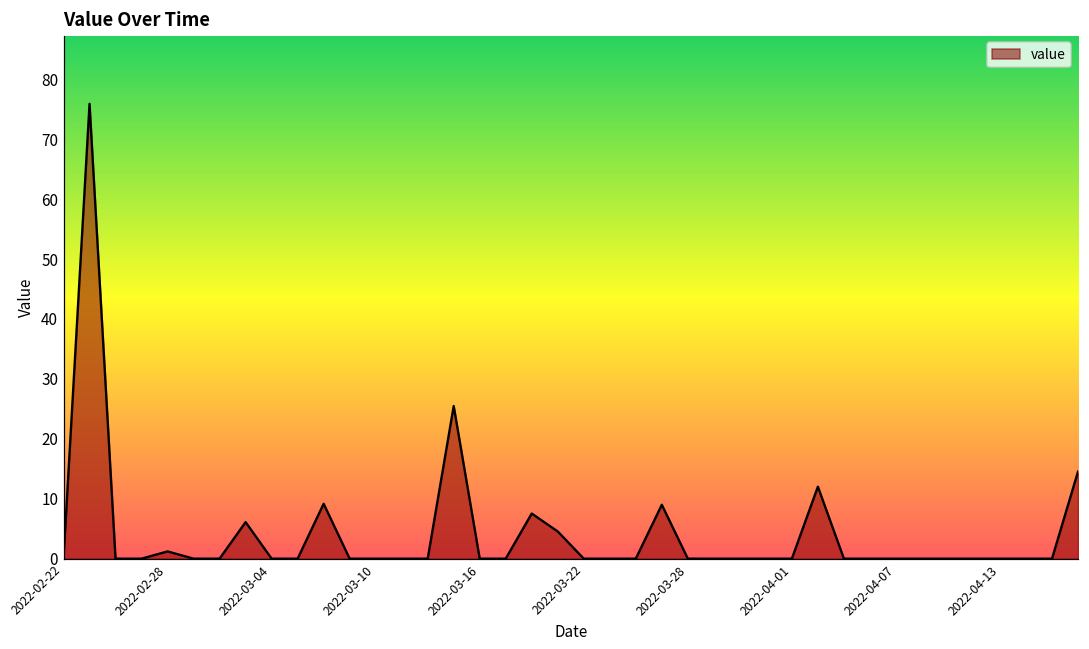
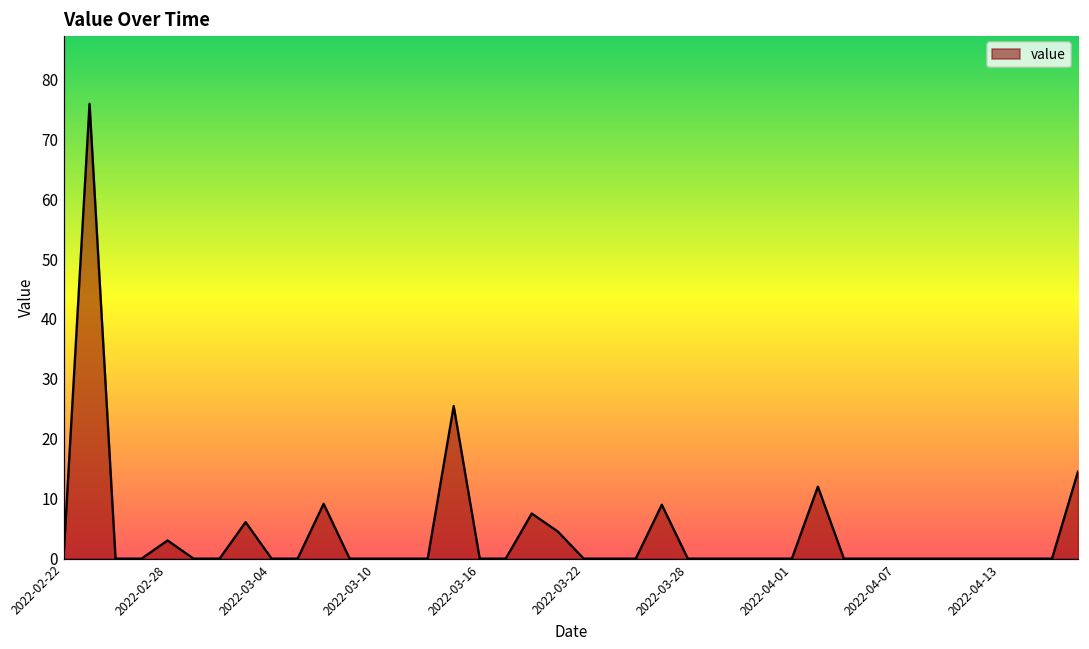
2022-02-28: 1 -> 3
